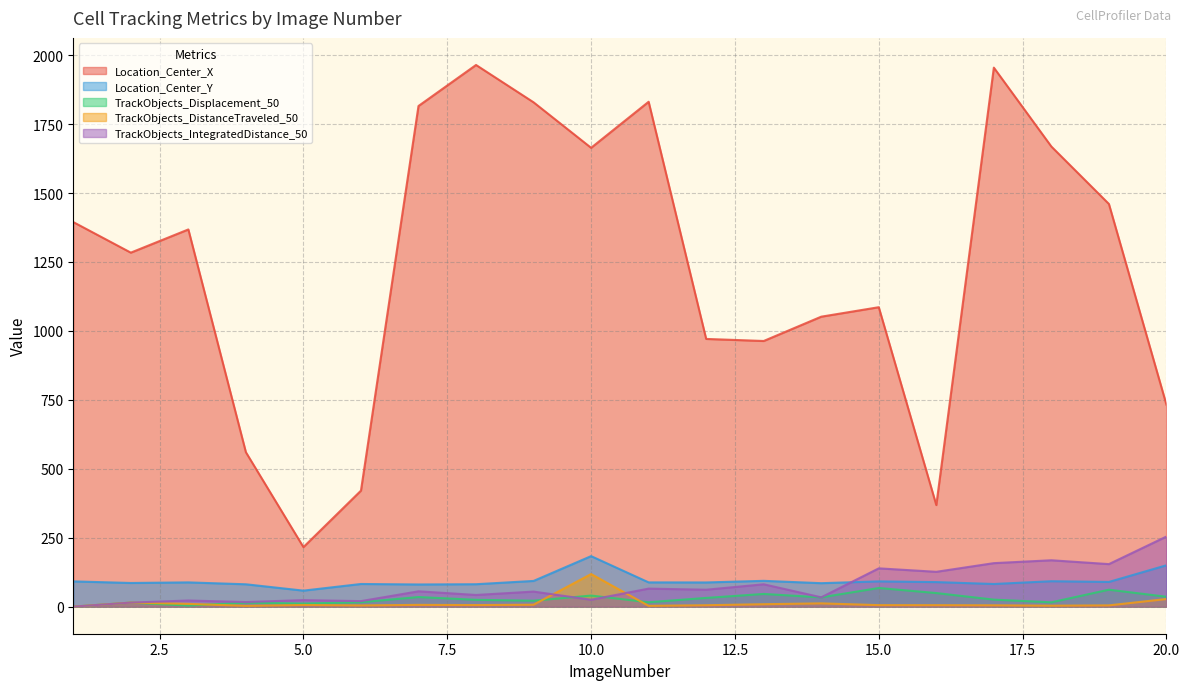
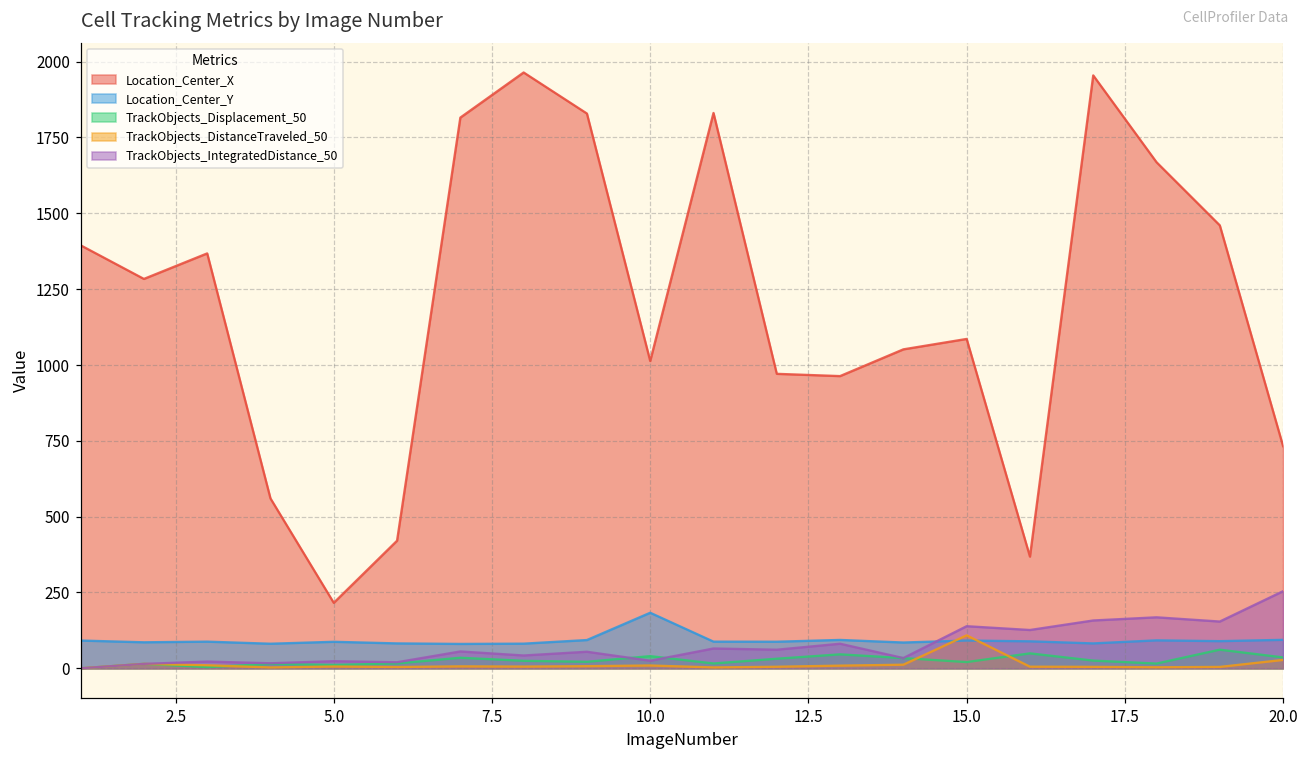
Location_Center_Y, 5.0: 60 -> 90
Location_Center_X, 10.0: 1660 -> 1010
TrackObjects_DistanceTraveled_50, 10.0: 120 -> 10
TrackObjects_Displacement_50, 15.0: 70 -> 20
TrackObjects_DistanceTraveled_50, 15.0: 10 -> 110
Location_Center_Y, 20.0: 150 -> 90
